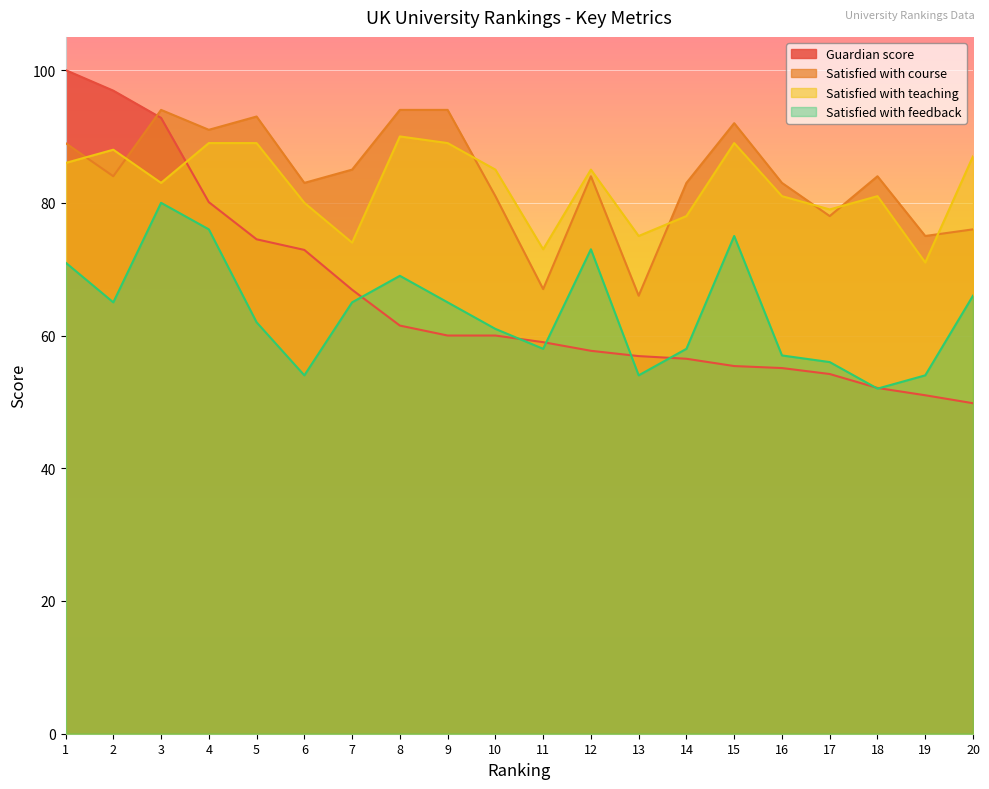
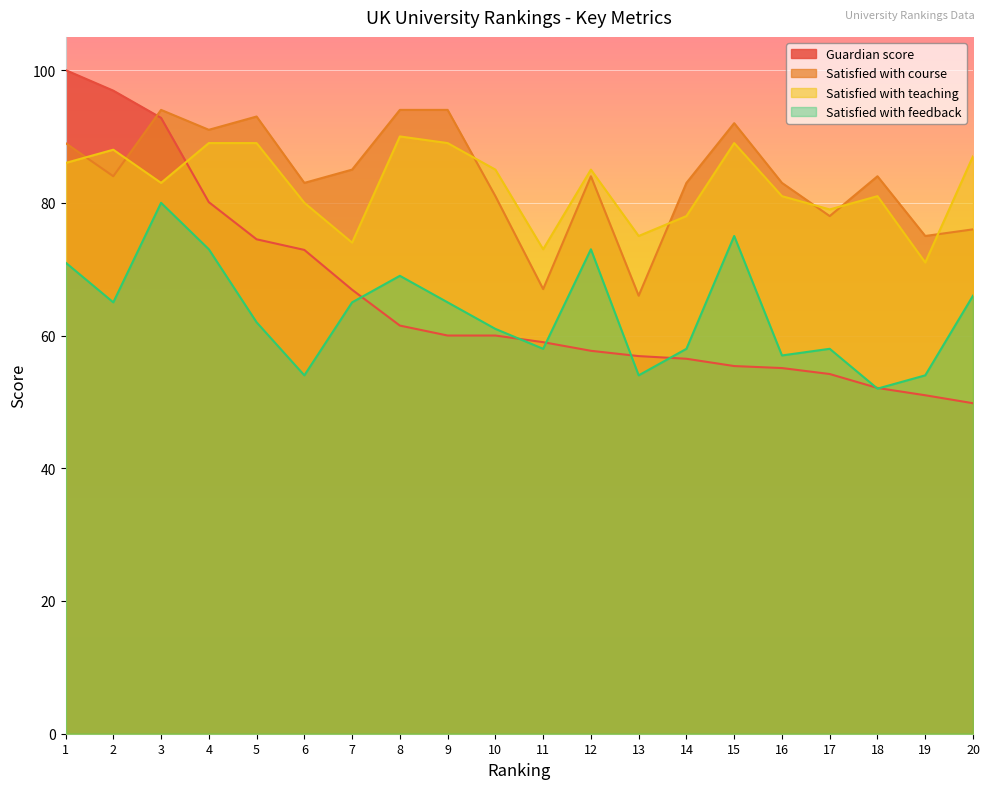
Satisfied with feedback, 4: 76 -> 73
Satisfied with feedback, 17: 56 -> 58
